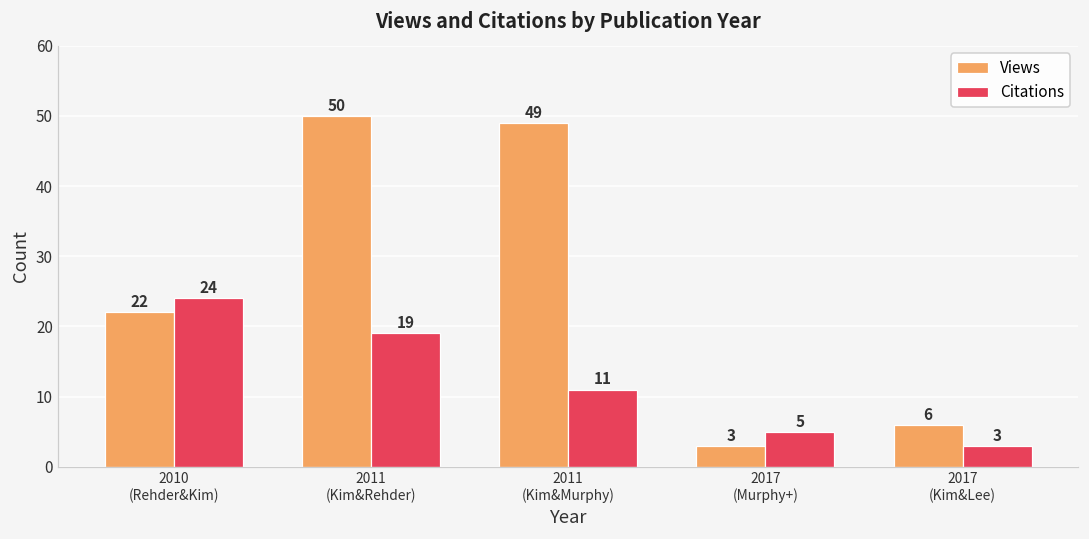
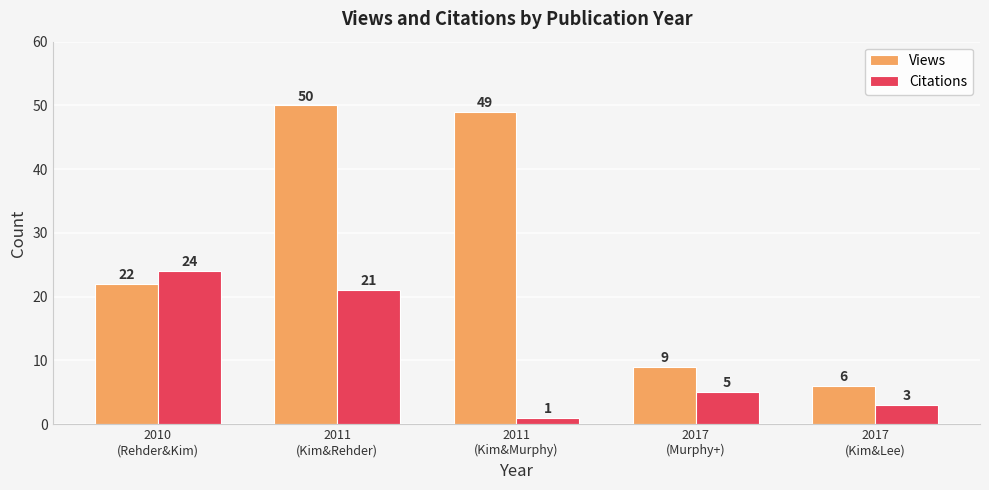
Citations, 2011 (Kim&Rehder): 19 -> 21
Citations, 2011 (Kim&Murphy): 11 -> 1
Views, 2017 (Murphy+): 3 -> 9
